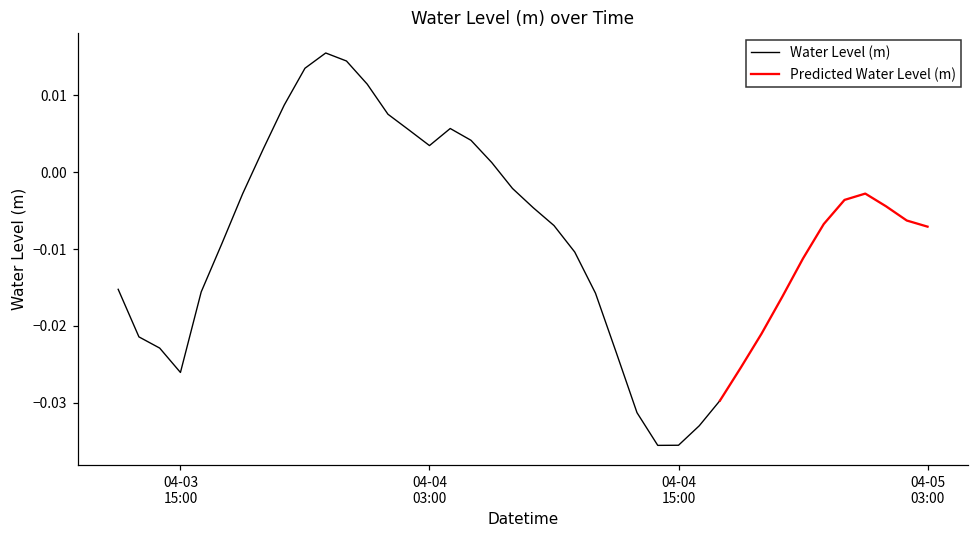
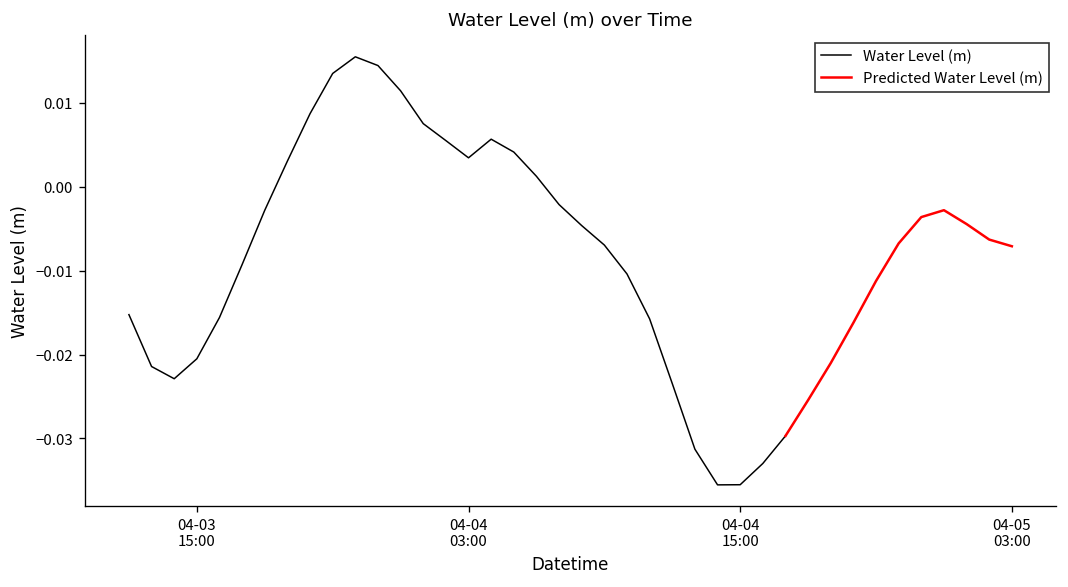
Water Level (m), 04-03 15:00: -0.026 -> -0.021
